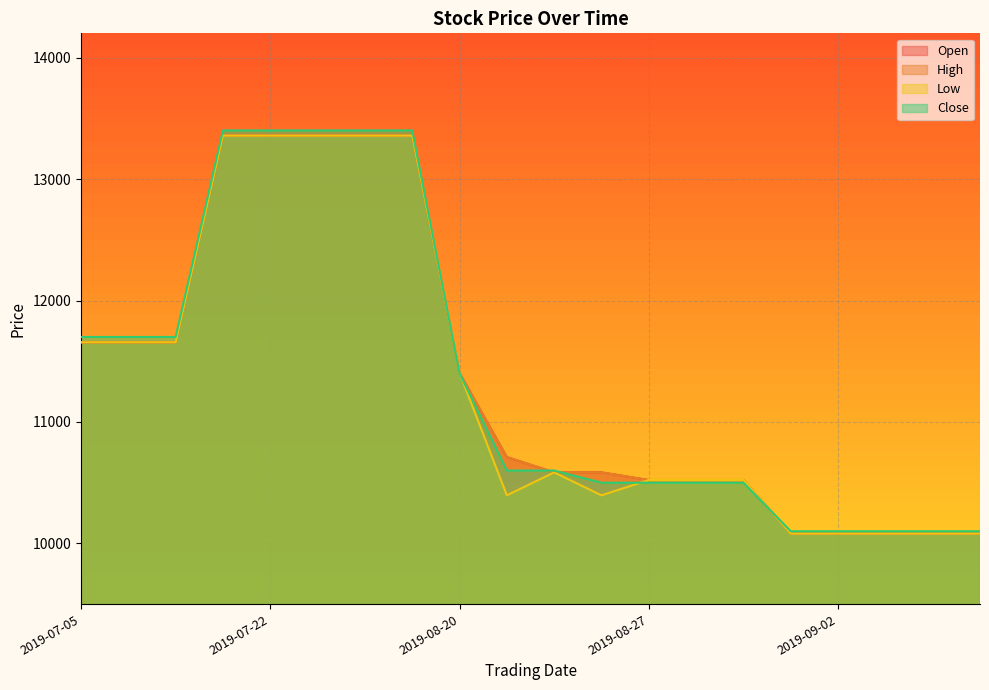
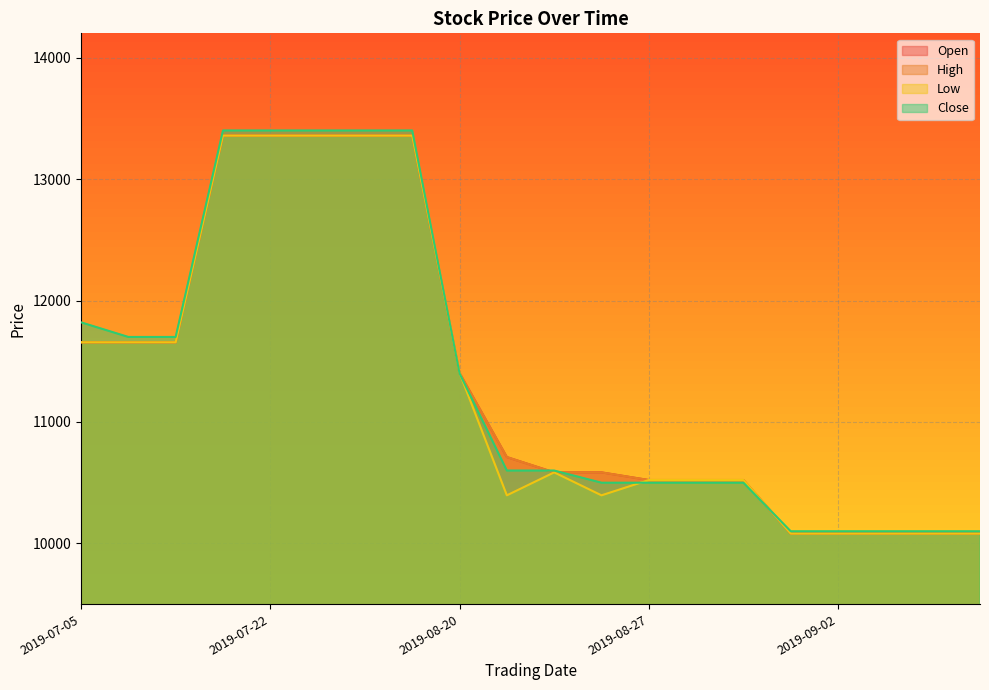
Close, 2019-07-05: 11700 -> 11820
